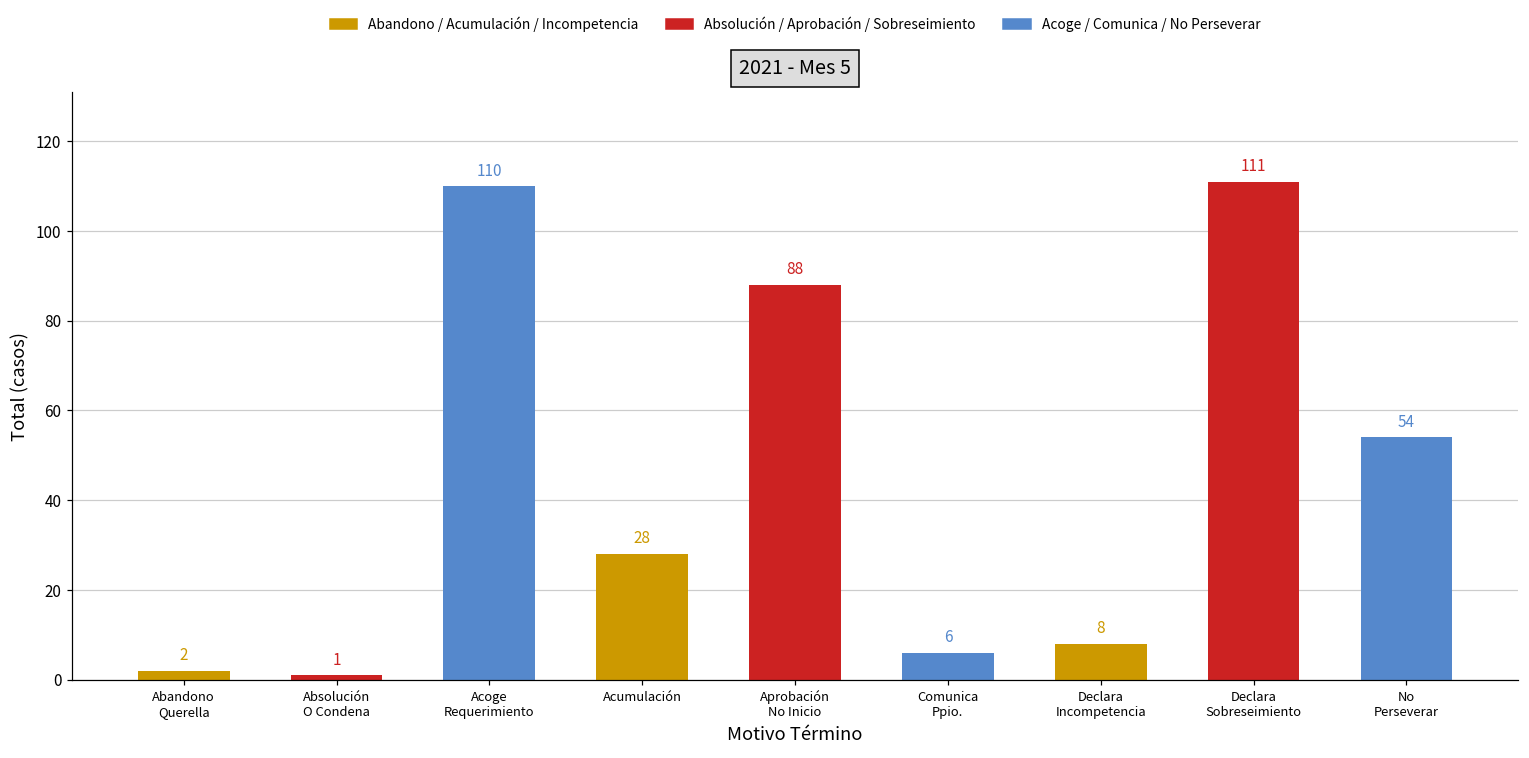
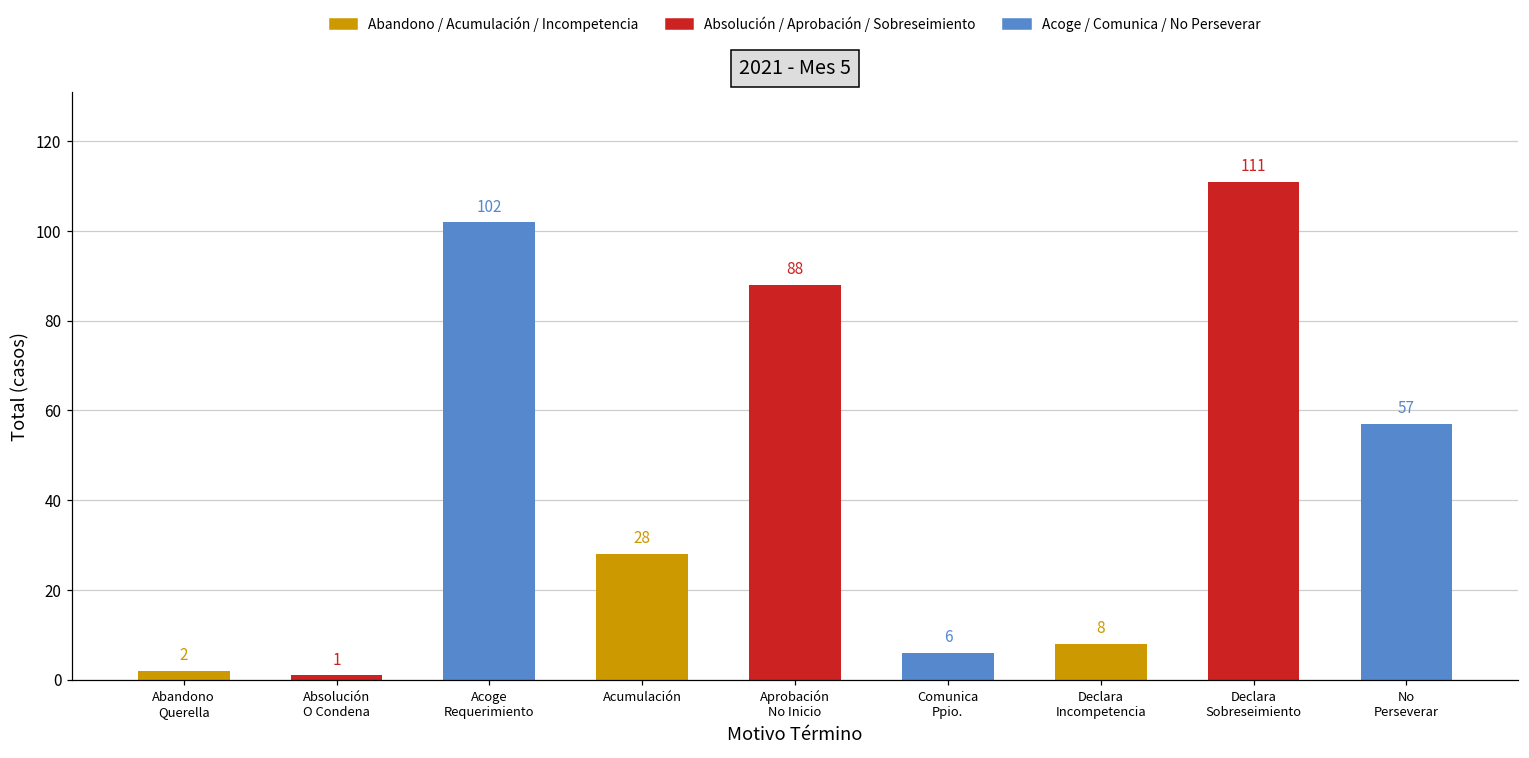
Acoge Requerimiento: 110 -> 102
No Perseverar: 54 -> 57
